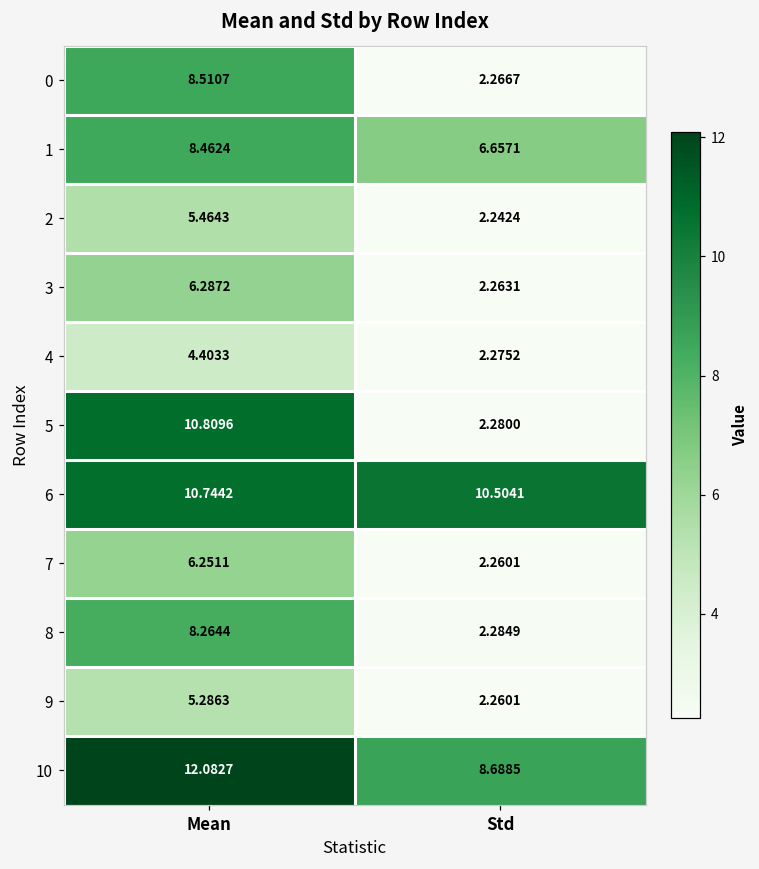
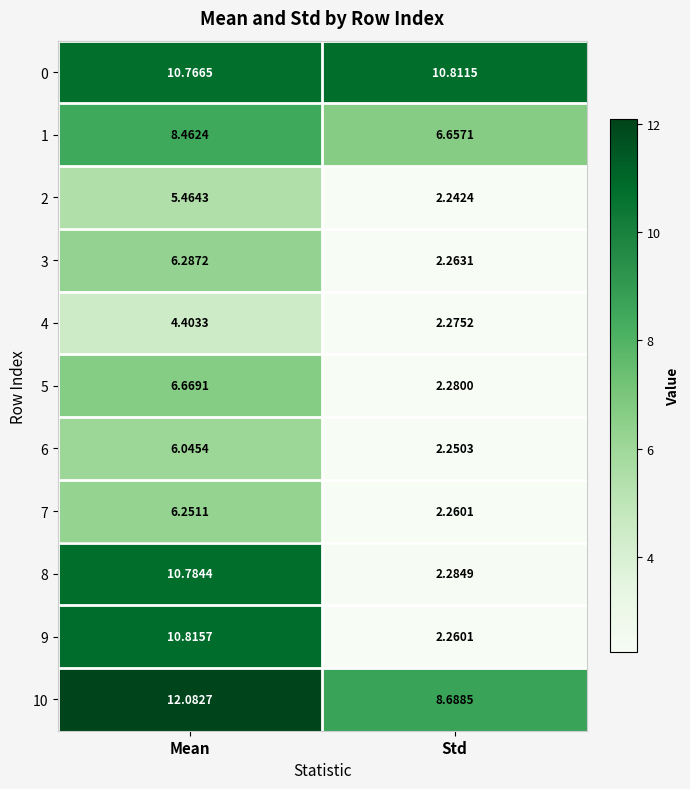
0, Mean: 8.5107 -> 10.7665
0, Std: 2.2667 -> 10.8115
5, Mean: 10.8096 -> 6.6691
6, Mean: 10.7442 -> 6.0454
6, Std: 10.5041 -> 2.2503
8, Mean: 8.2644 -> 10.7844
9, Mean: 5.2863 -> 10.8157
